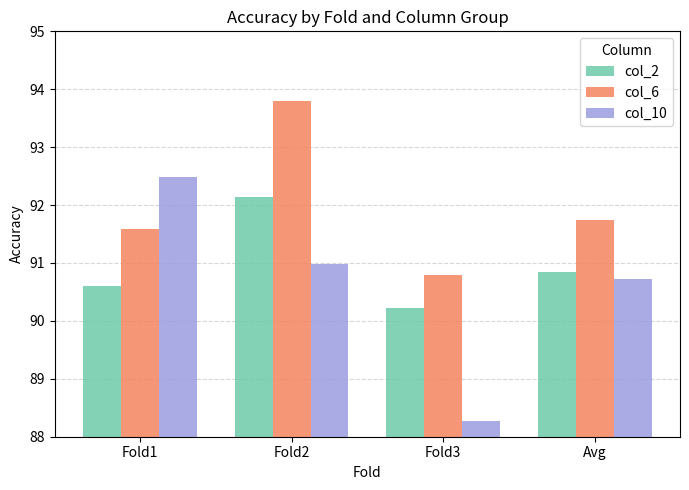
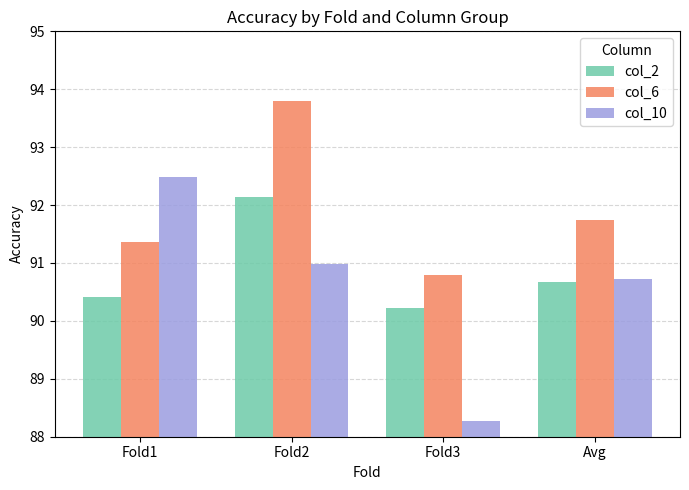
col_2, Fold1: 90.6 -> 90.4
col_6, Fold1: 91.6 -> 91.4
col_2, Avg: 90.9 -> 90.7
